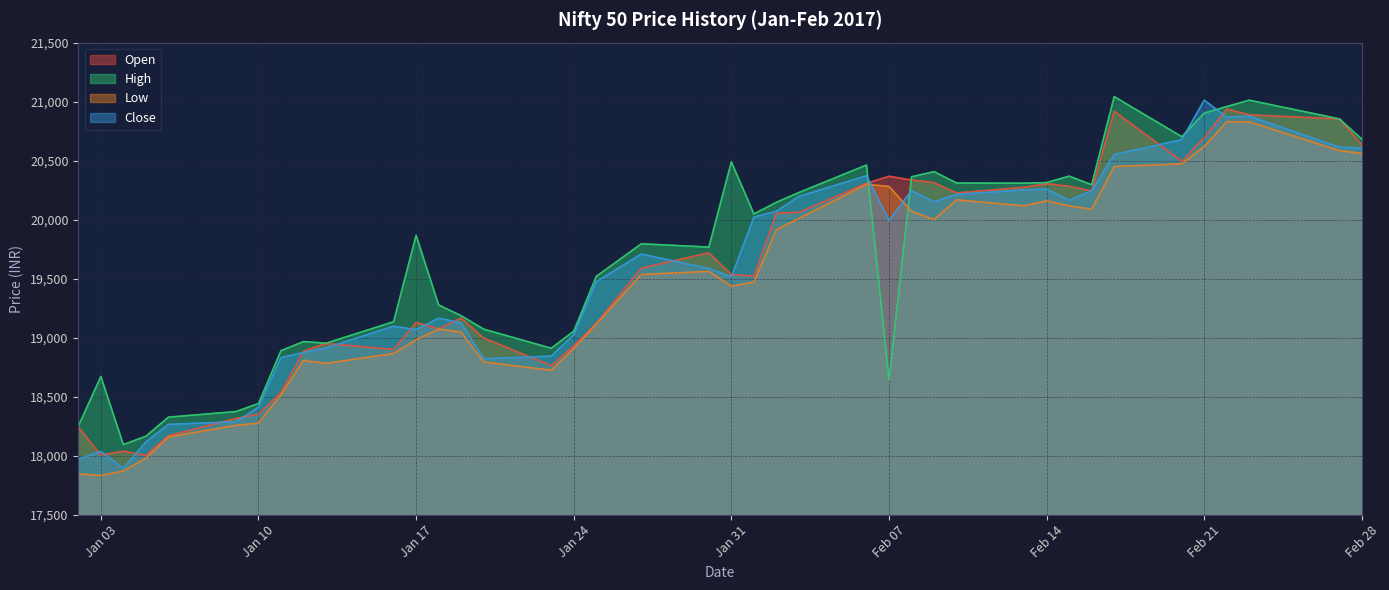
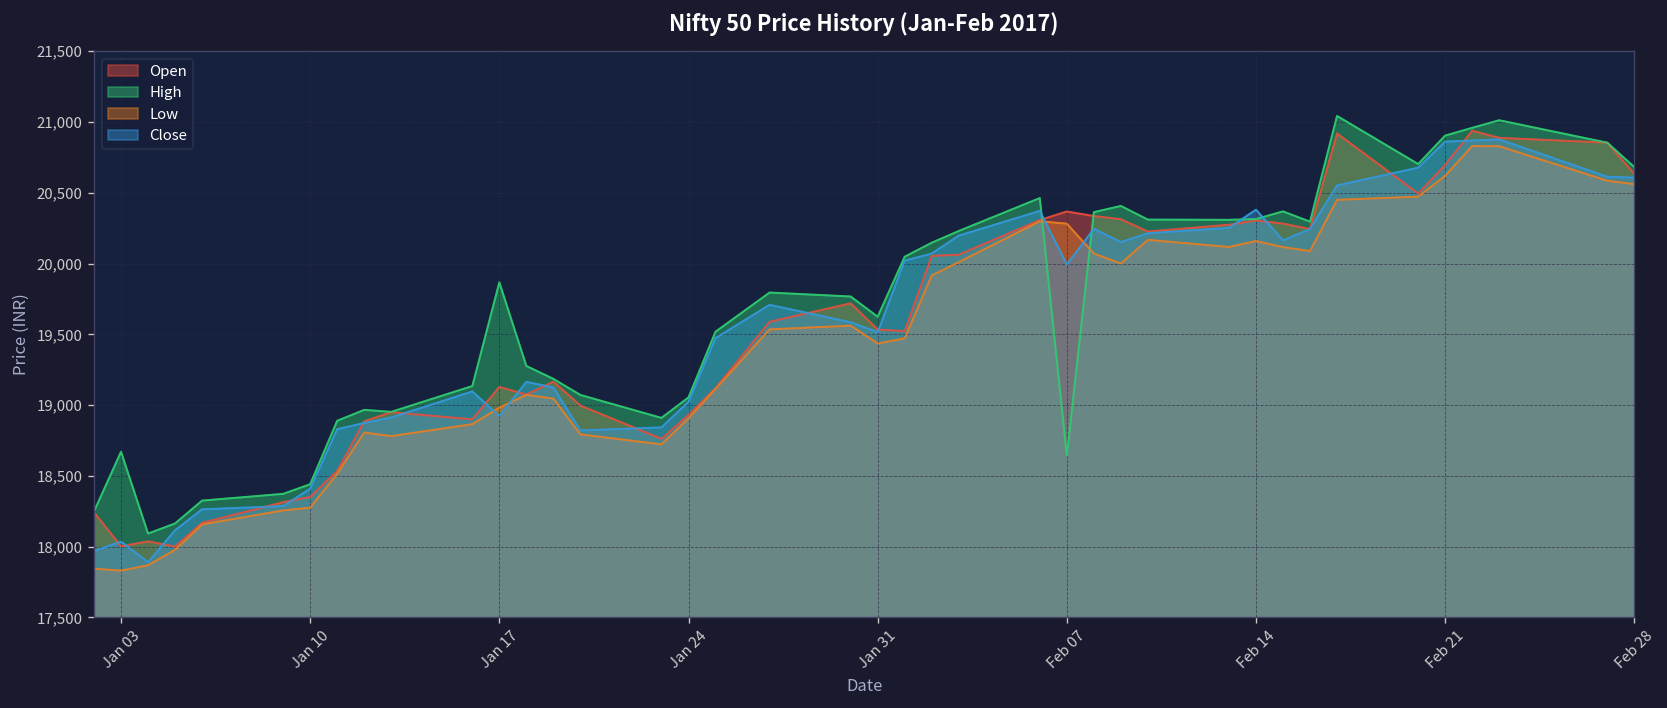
Close, Jan 17: 19,070 -> 18,920
High, Jan 31: 20,490 -> 19,620
Close, Feb 14: 20,260 -> 20,380
Close, Feb 21: 21,010 -> 20,860
